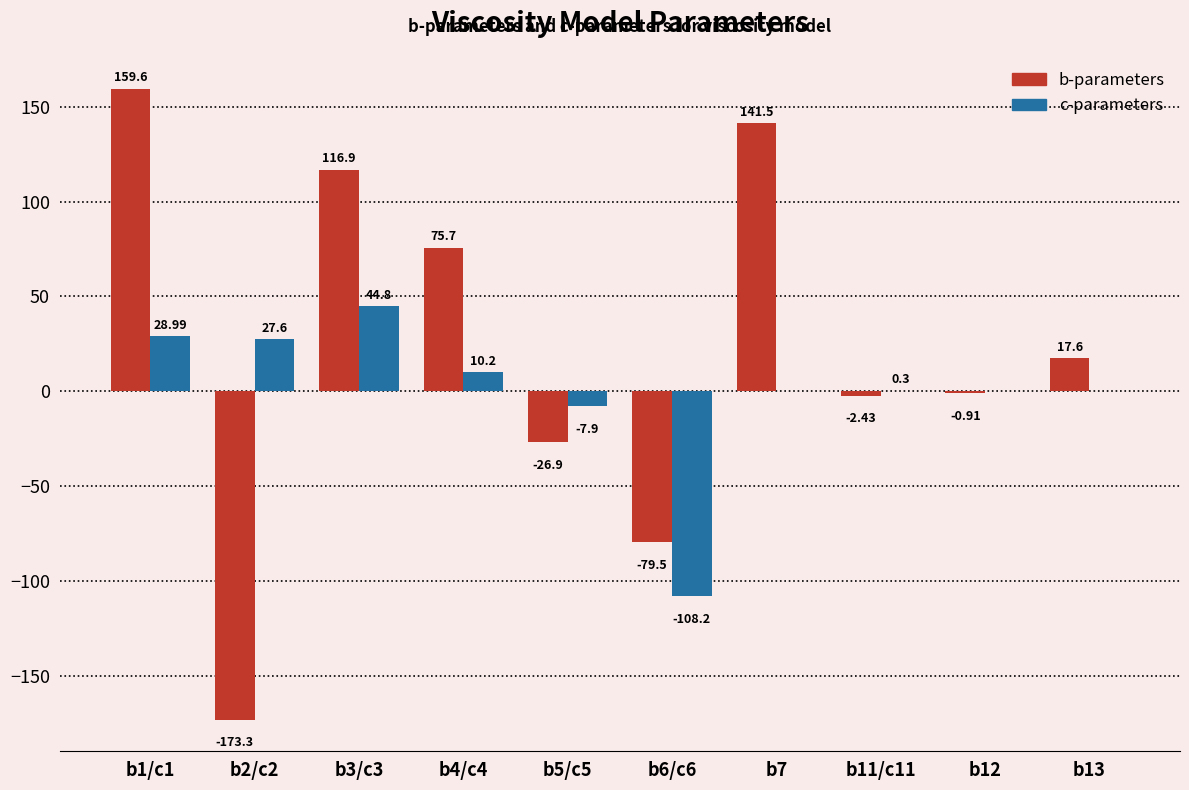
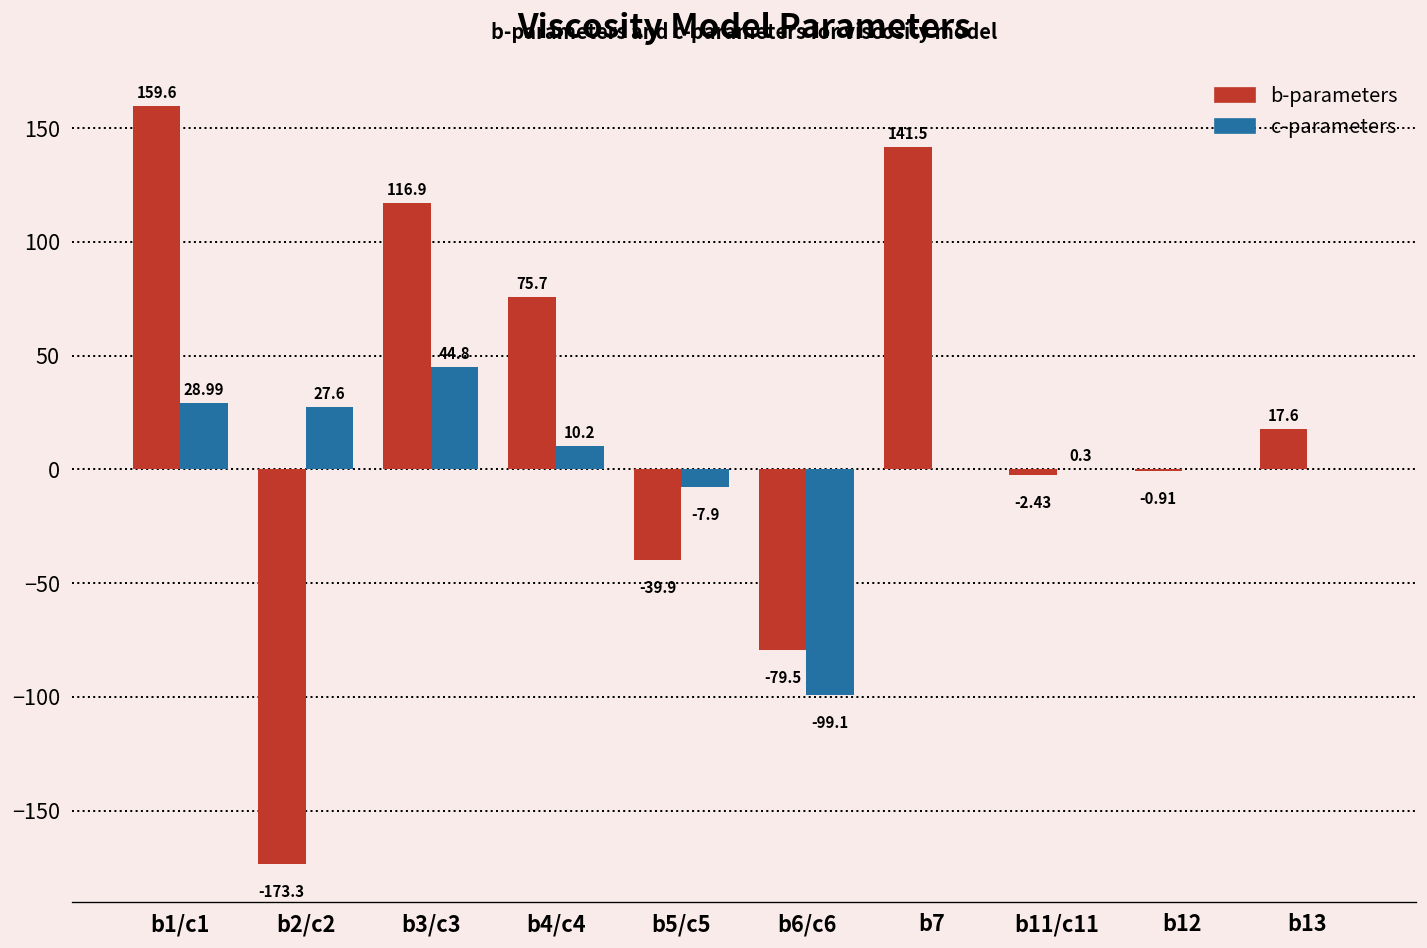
b-parameters, b5/c5: -26.9 -> -39.9
c-parameters, b6/c6: -108.2 -> -99.1
